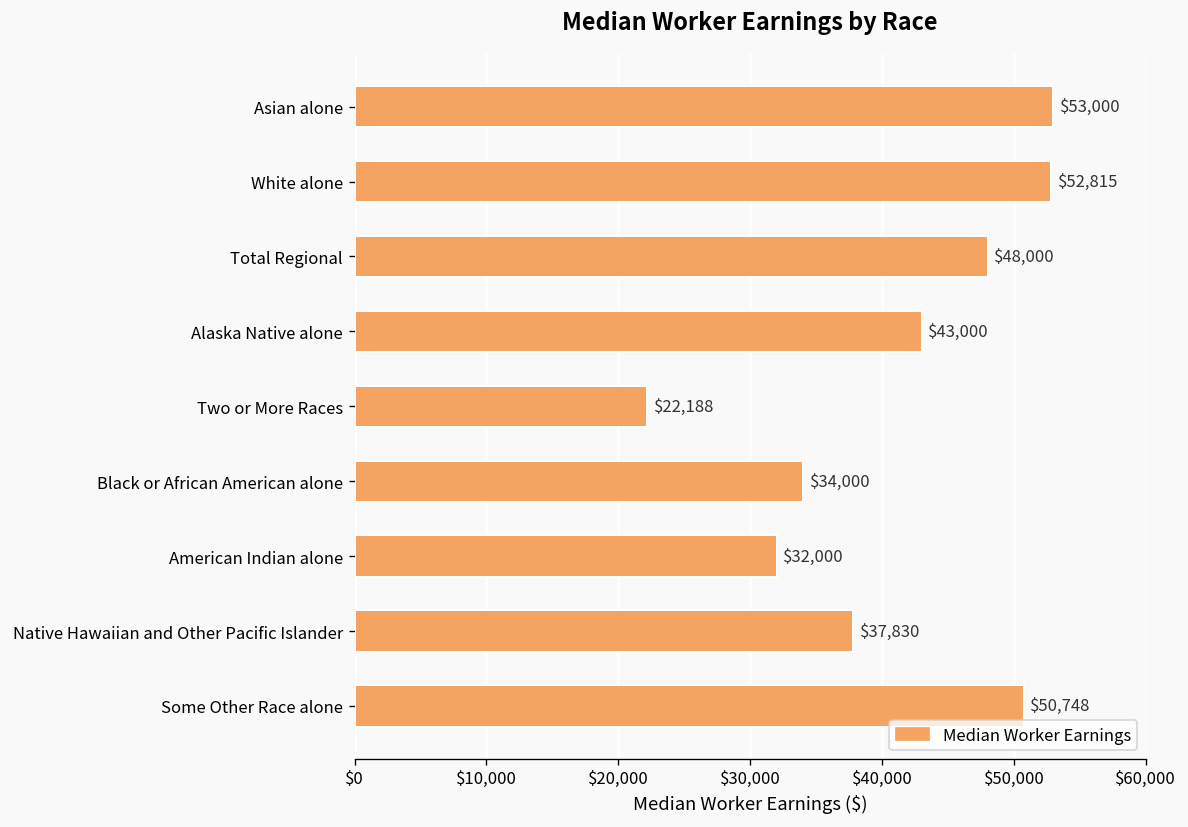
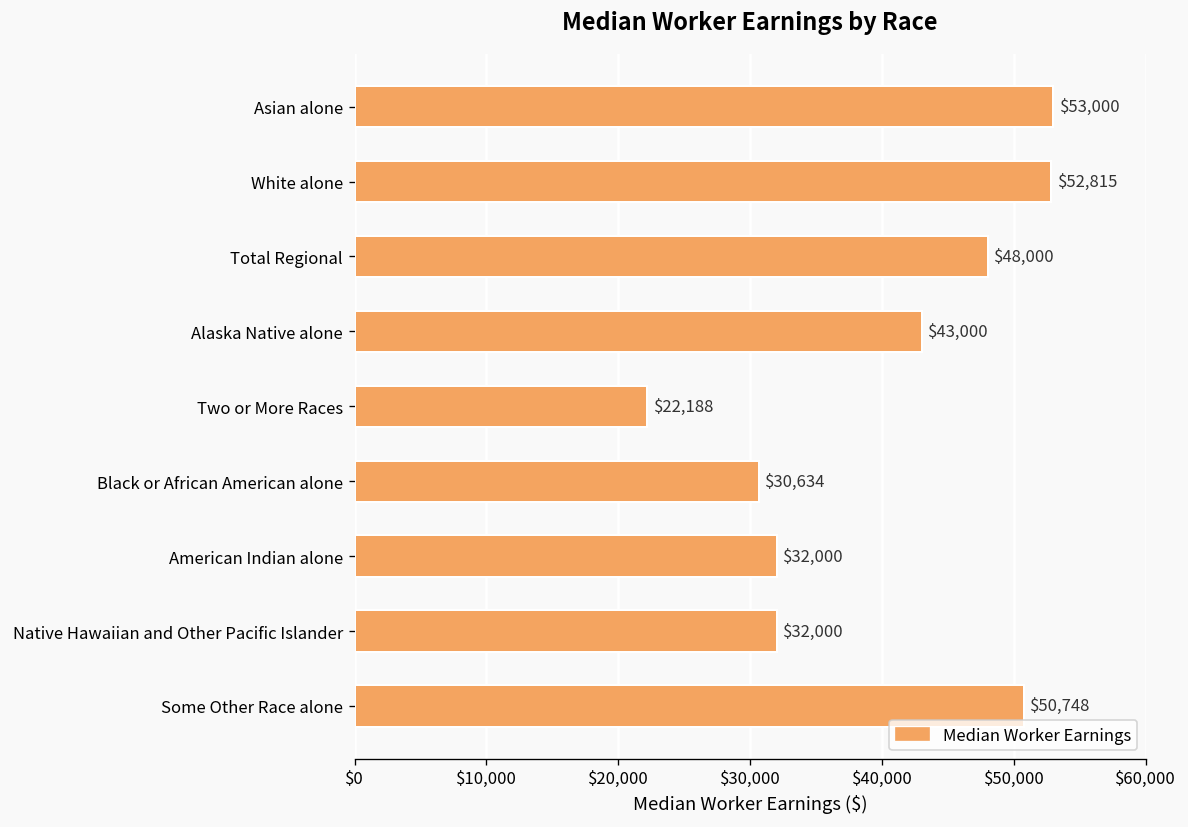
Black or African American alone: $34,000 -> $30,634
Native Hawaiian and Other Pacific Islander: $37,830 -> $32,000
